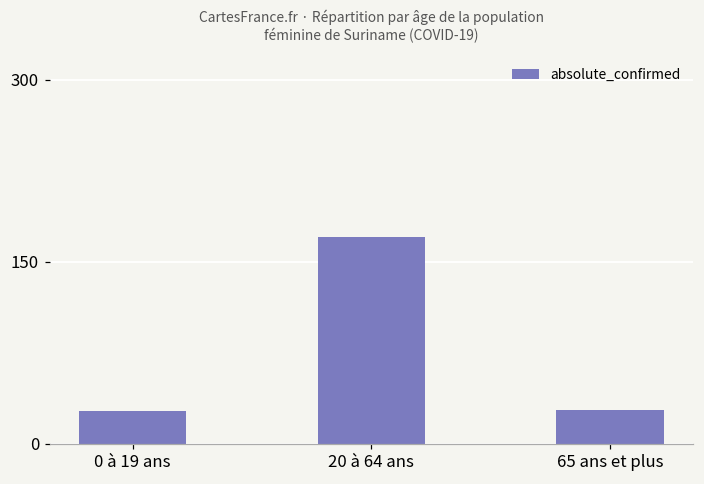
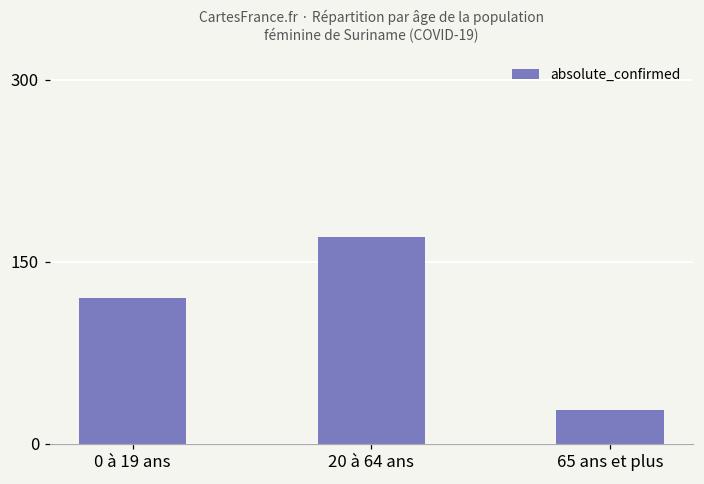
0 à 19 ans: 27 -> 120
